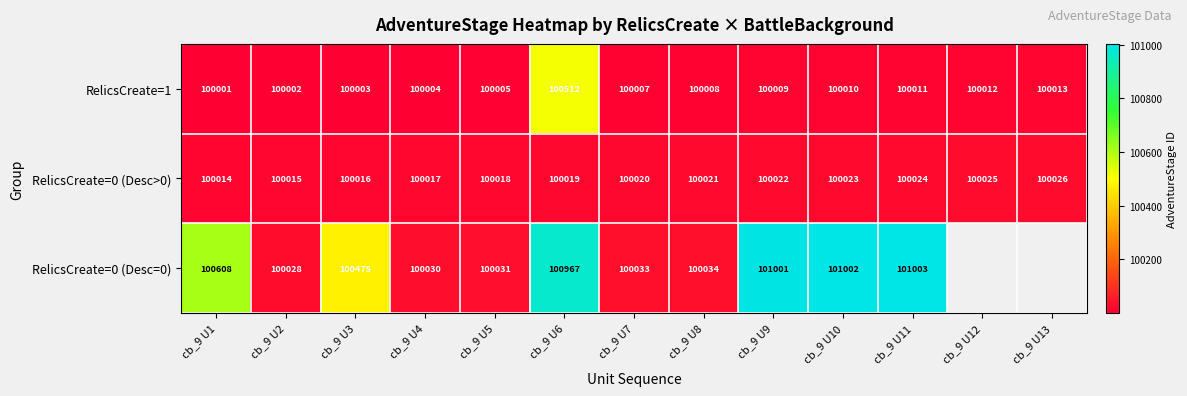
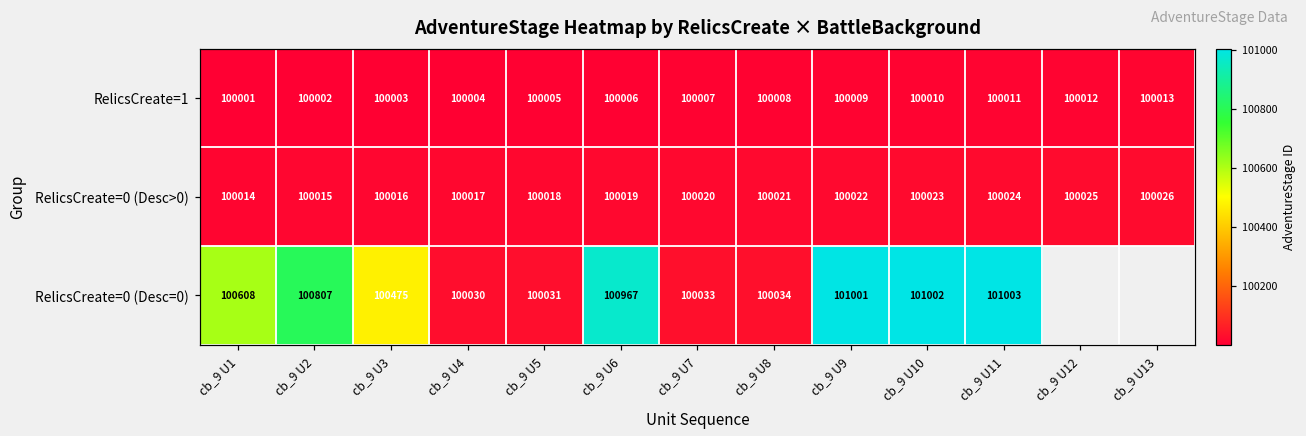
RelicsCreate=1, cb_9 U6: 100512 -> 100006
RelicsCreate=0 (Desc=0), cb_9 U2: 100028 -> 100807
